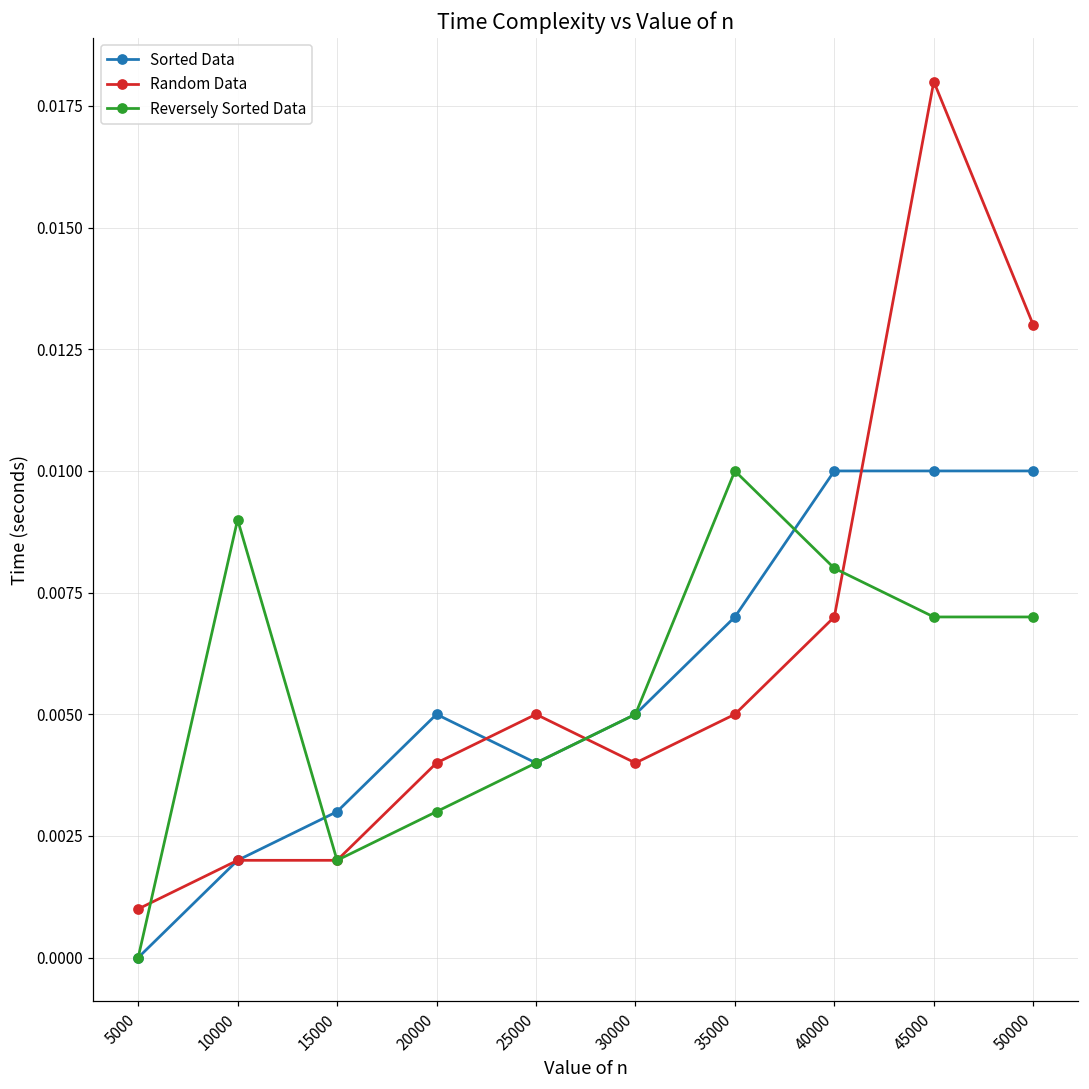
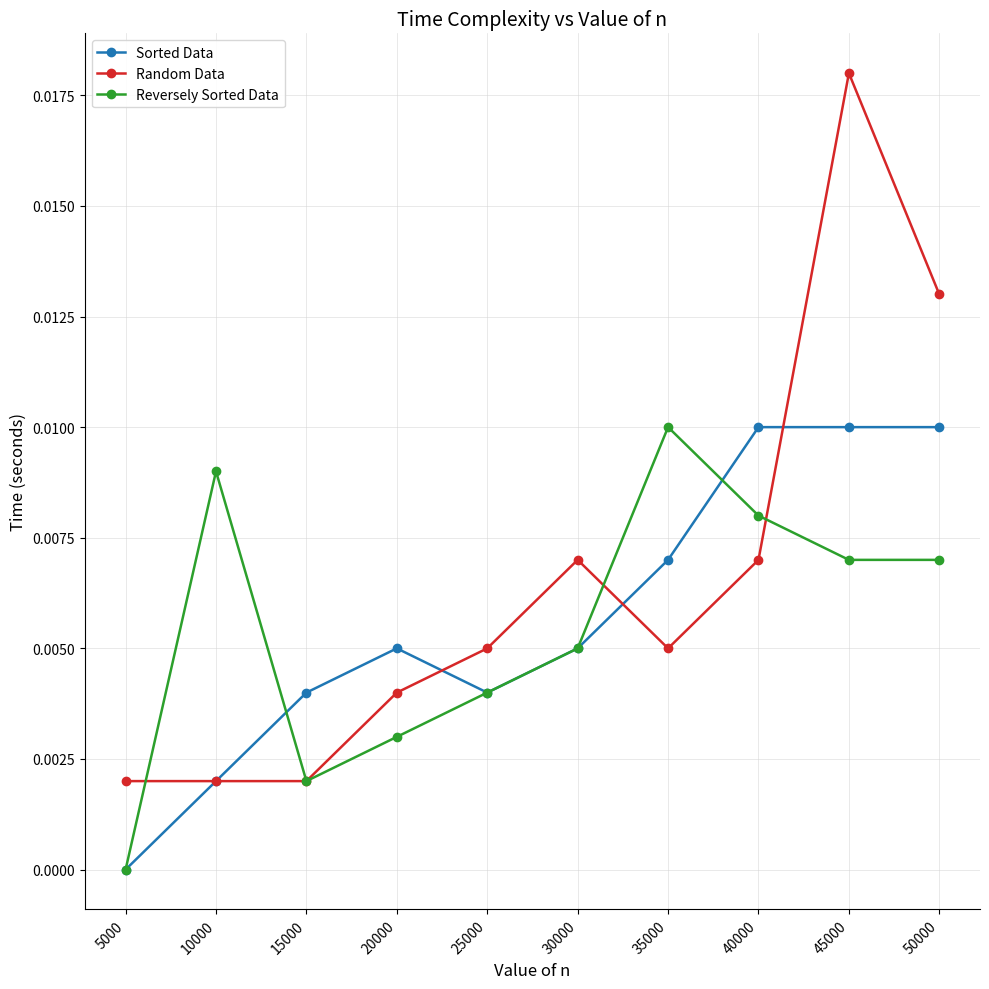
Random Data, 5000: 0.001 -> 0.002
Sorted Data, 15000: 0.003 -> 0.004
Random Data, 30000: 0.004 -> 0.007
